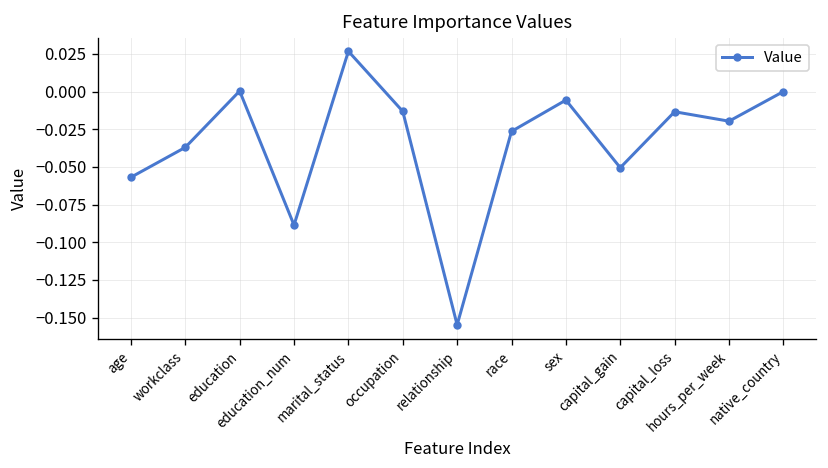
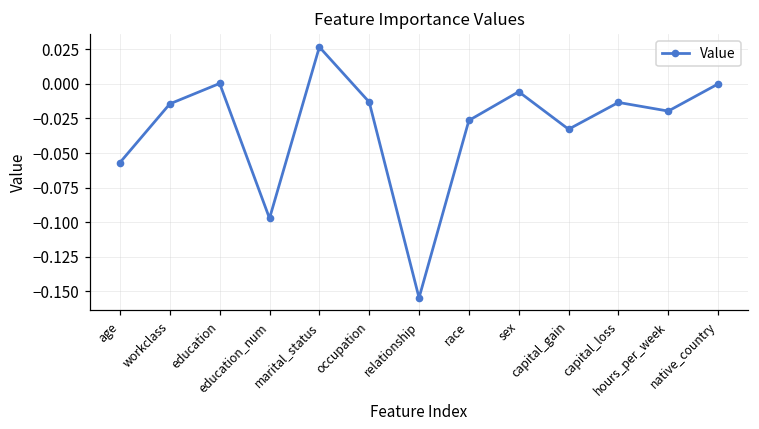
workclass: -0.037 -> -0.014
education_num: -0.089 -> -0.097
capital_gain: -0.051 -> -0.033
